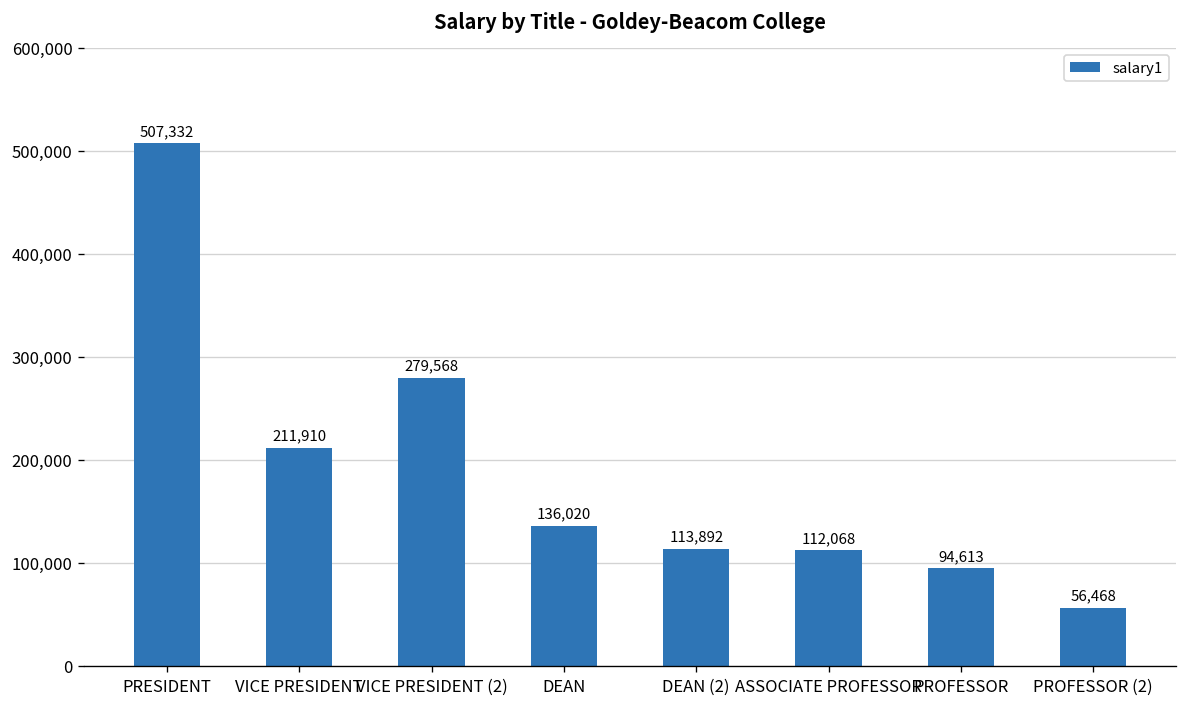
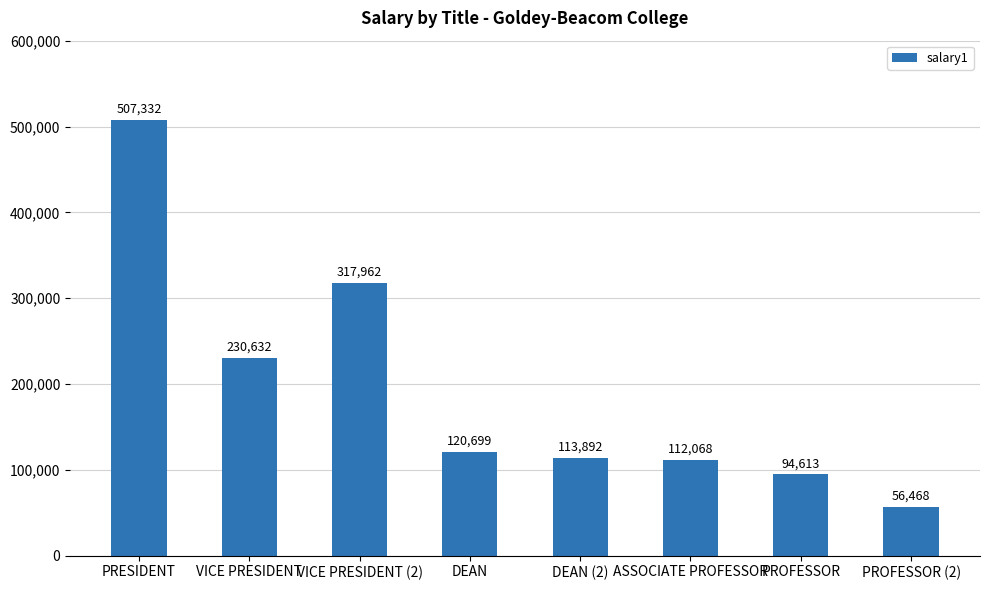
VICE PRESIDENT: 211,910 -> 230,632
VICE PRESIDENT (2): 279,568 -> 317,962
DEAN: 136,020 -> 120,699
